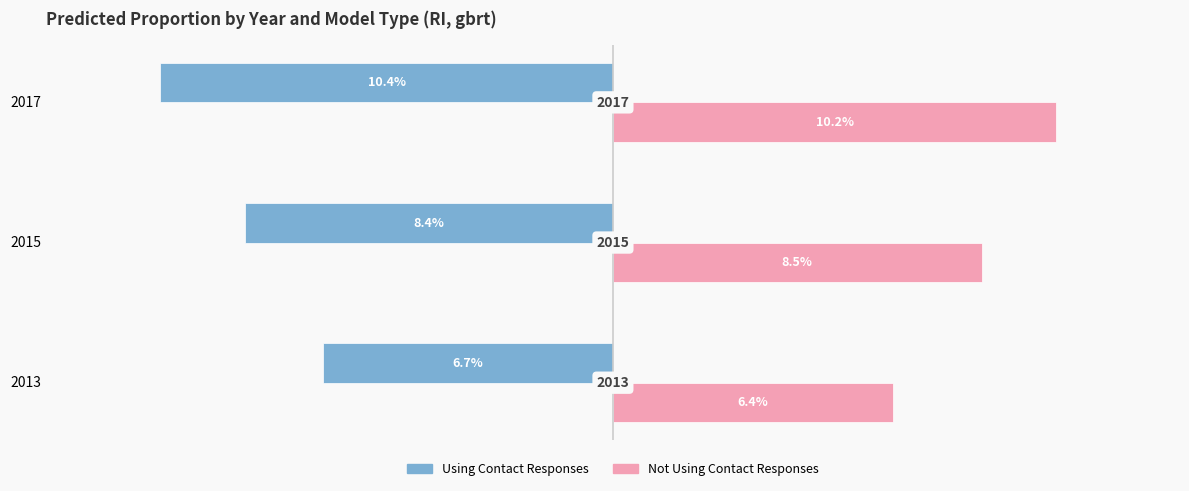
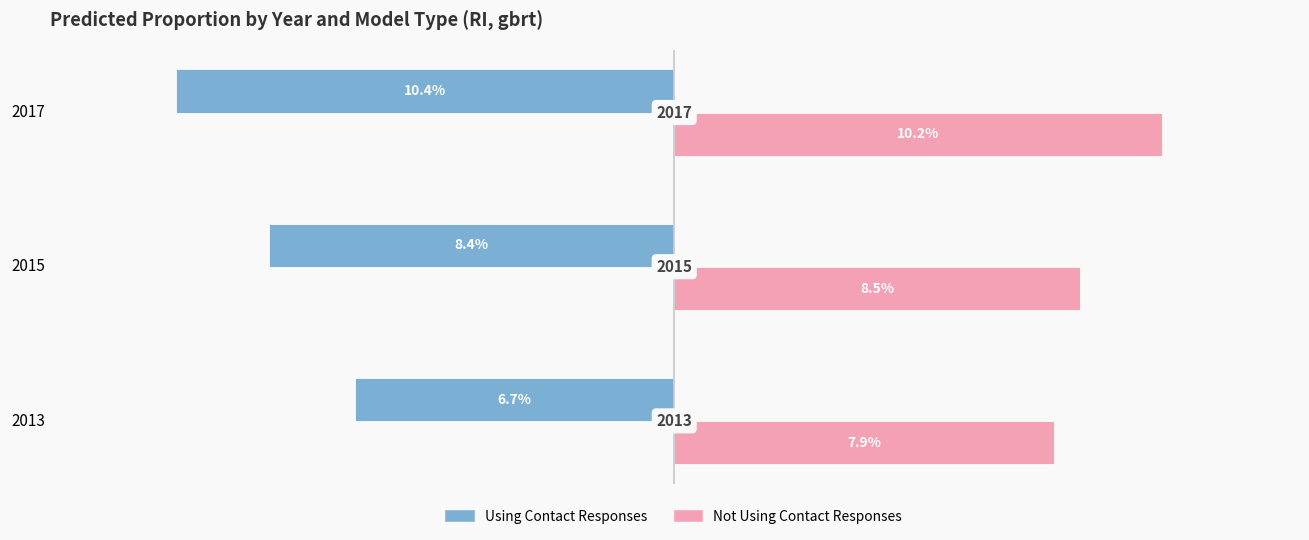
Not Using Contact Responses, 2013: 6.4% -> 7.9%
